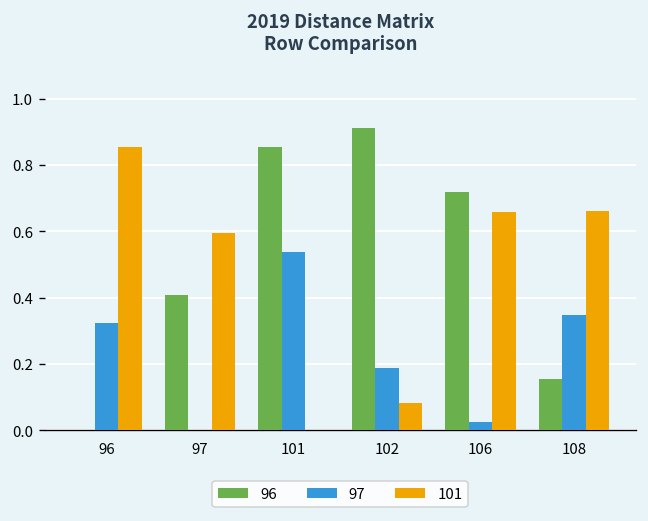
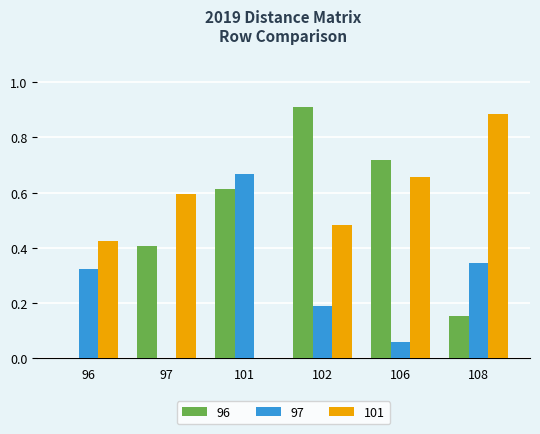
101, 96: 0.86 -> 0.43
96, 101: 0.86 -> 0.61
97, 101: 0.54 -> 0.67
101, 102: 0.08 -> 0.48
97, 106: 0.02 -> 0.06
101, 108: 0.66 -> 0.89
